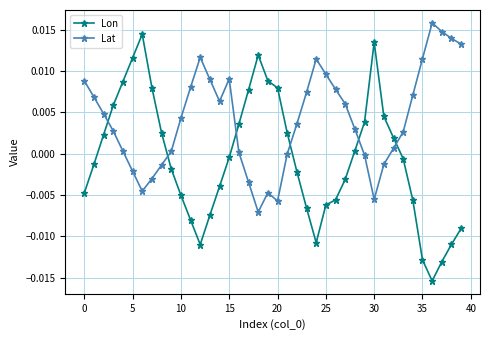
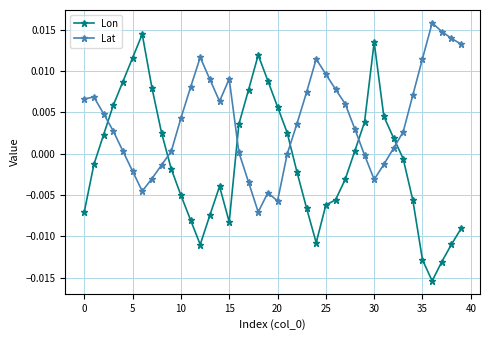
Lon, 0: -0.005 -> -0.007
Lat, 0: 0.009 -> 0.007
Lon, 15: 0.000 -> -0.008
Lon, 20: 0.008 -> 0.006
Lat, 30: -0.006 -> -0.003
